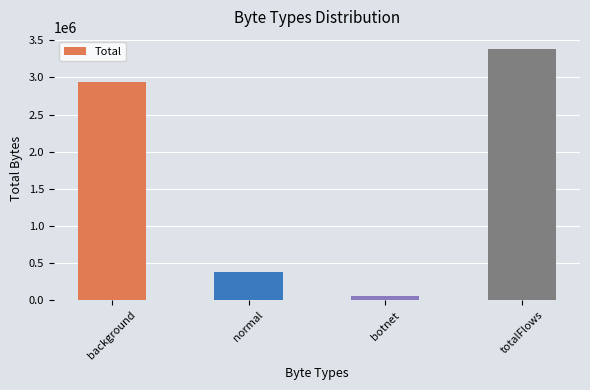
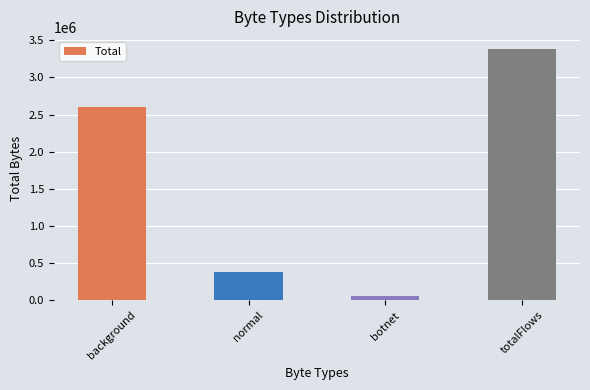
background: 2900000 -> 2600000
